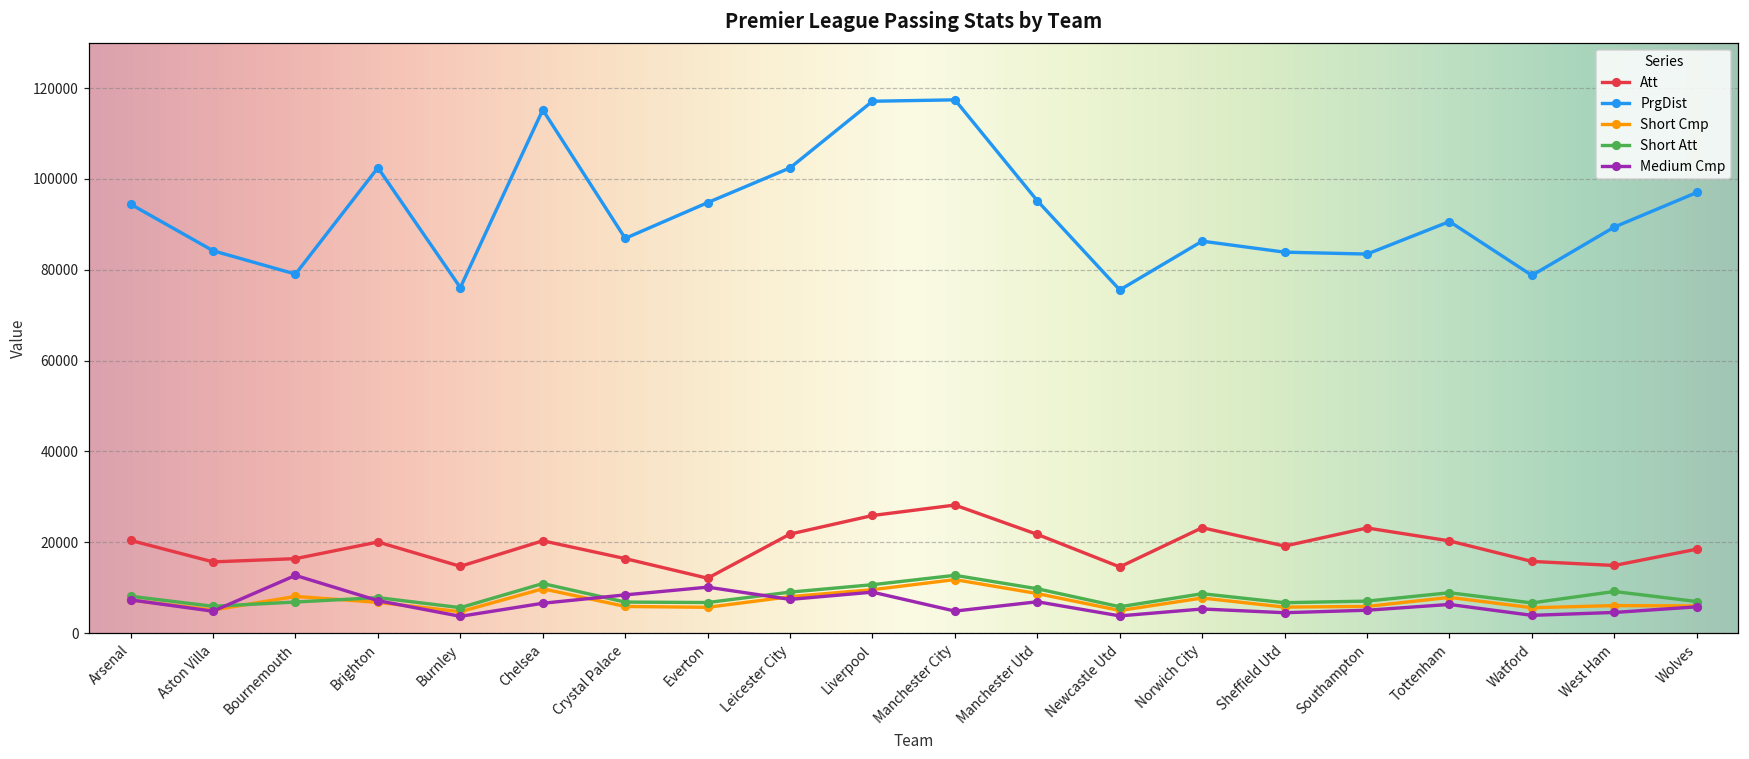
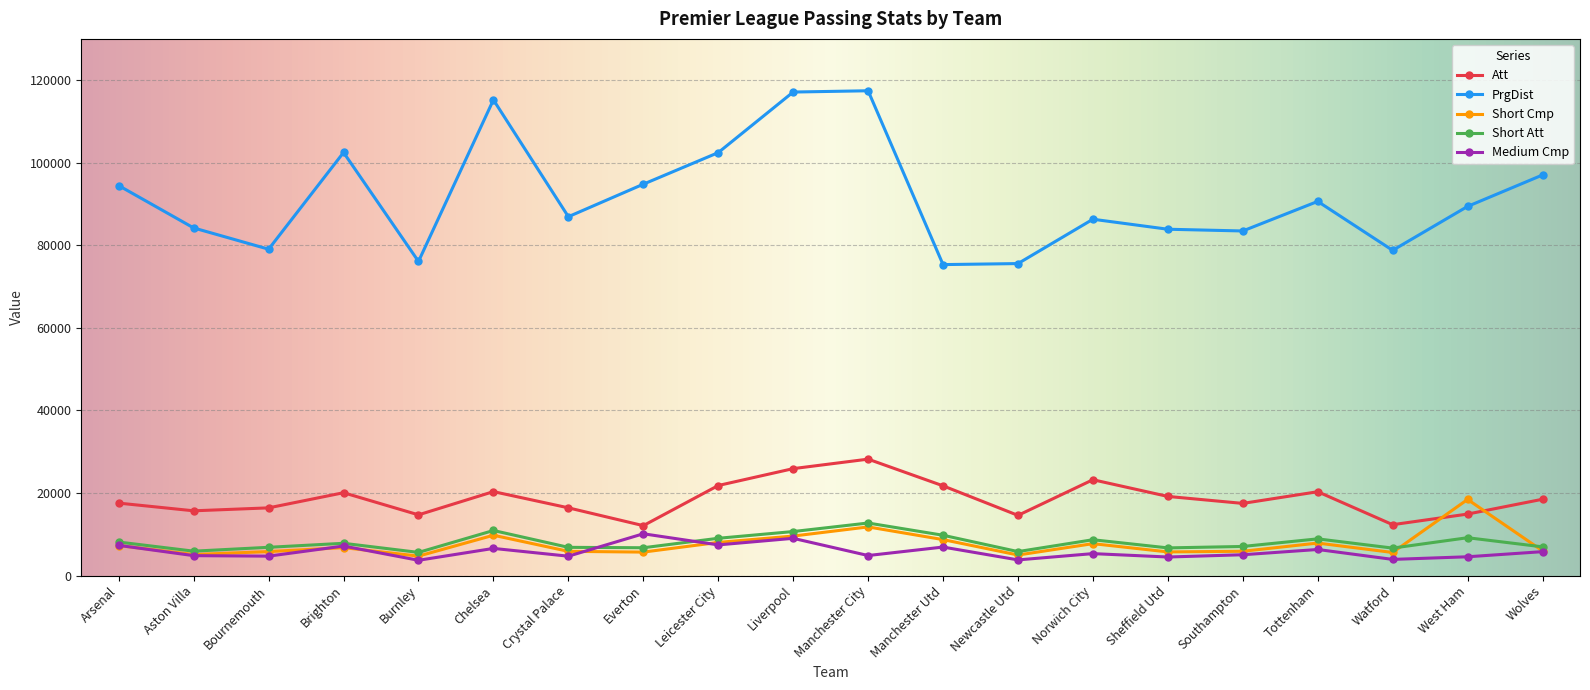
Att, Arsenal: 20000 -> 18000
Short Cmp, Bournemouth: 8000 -> 6000
Medium Cmp, Bournemouth: 13000 -> 5000
Medium Cmp, Crystal Palace: 8000 -> 5000
PrgDist, Manchester Utd: 95000 -> 75000
Att, Southampton: 23000 -> 17000
Att, Watford: 16000 -> 12000
Short Cmp, West Ham: 6000 -> 18000
